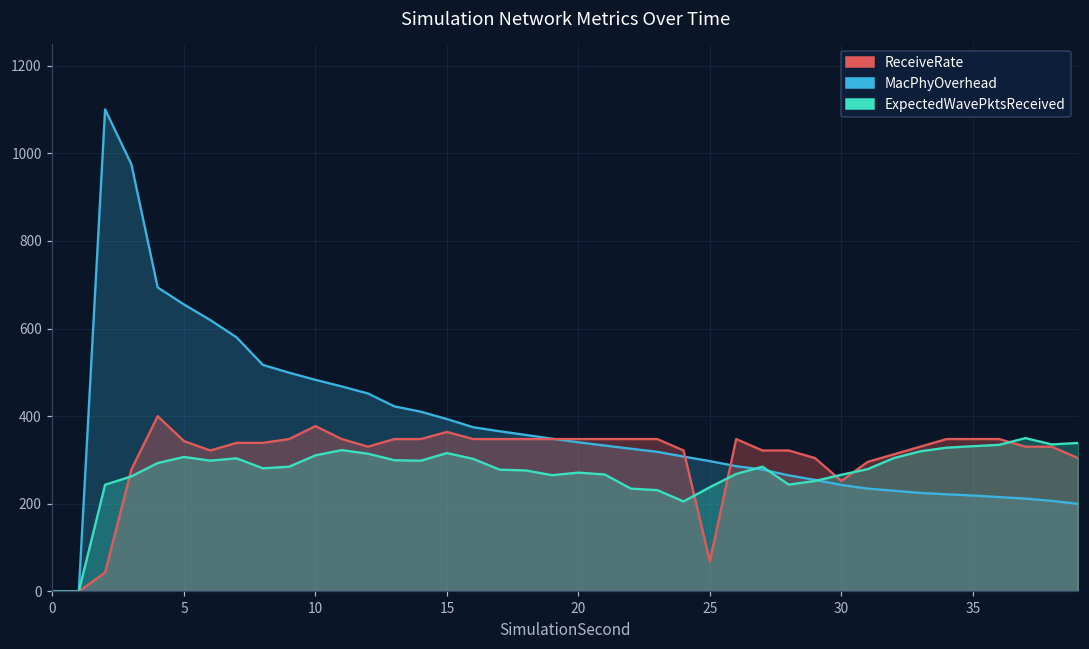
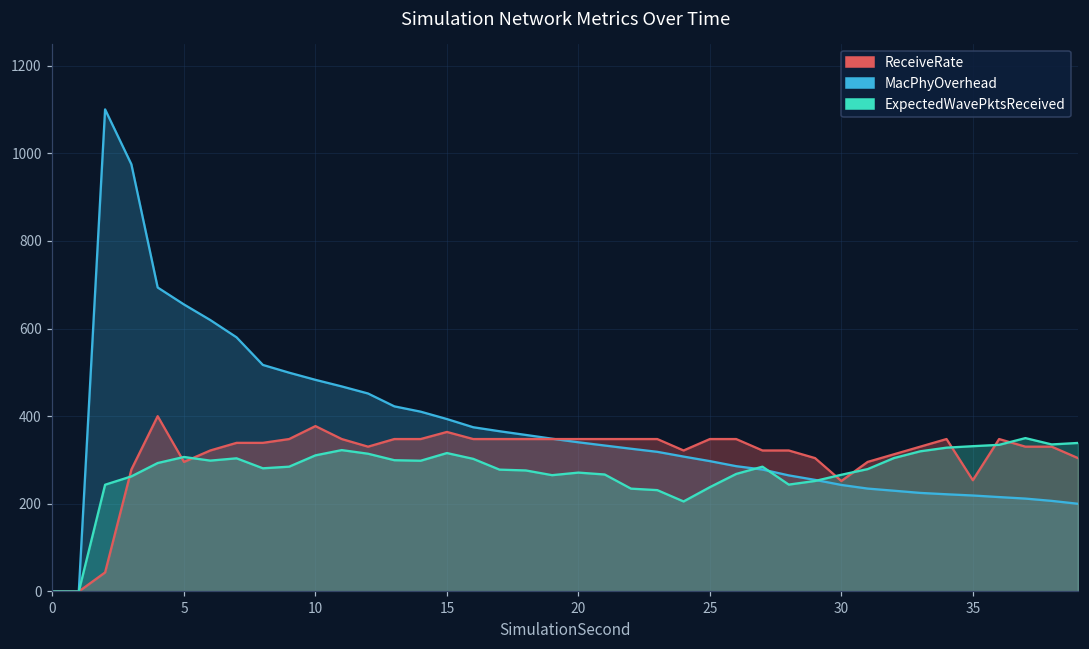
ReceiveRate, 5: 340 -> 300
ReceiveRate, 25: 70 -> 350
ReceiveRate, 35: 350 -> 250
